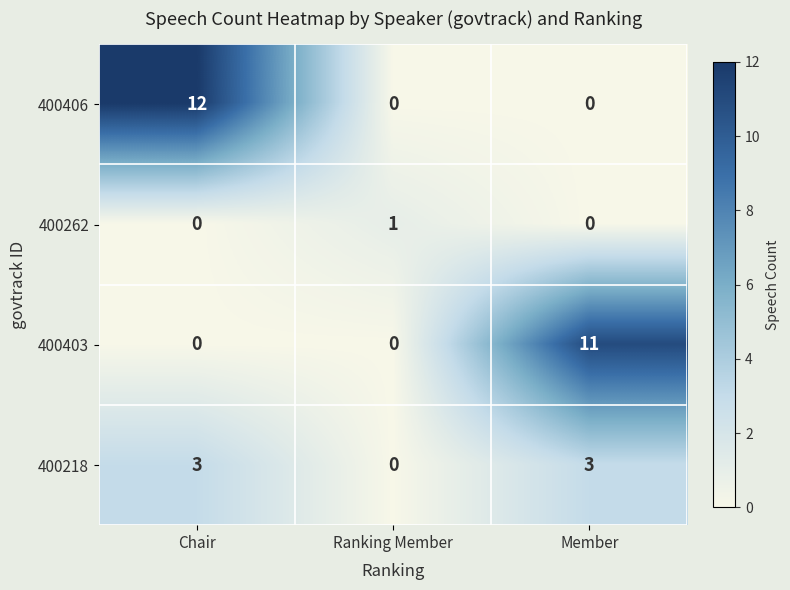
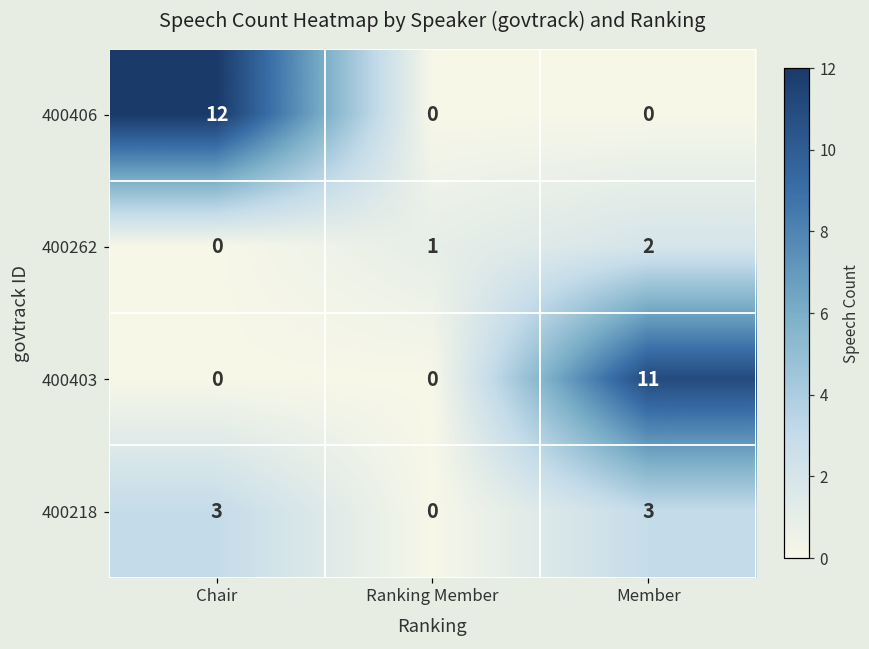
400262, Member: 0 -> 2
